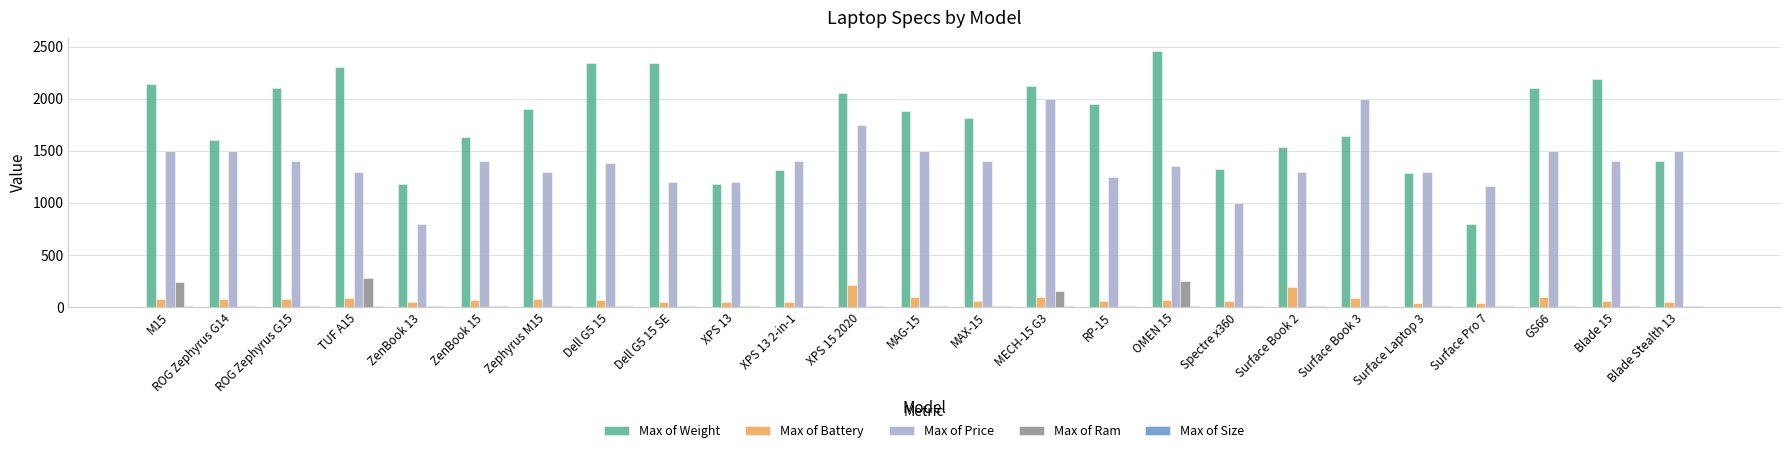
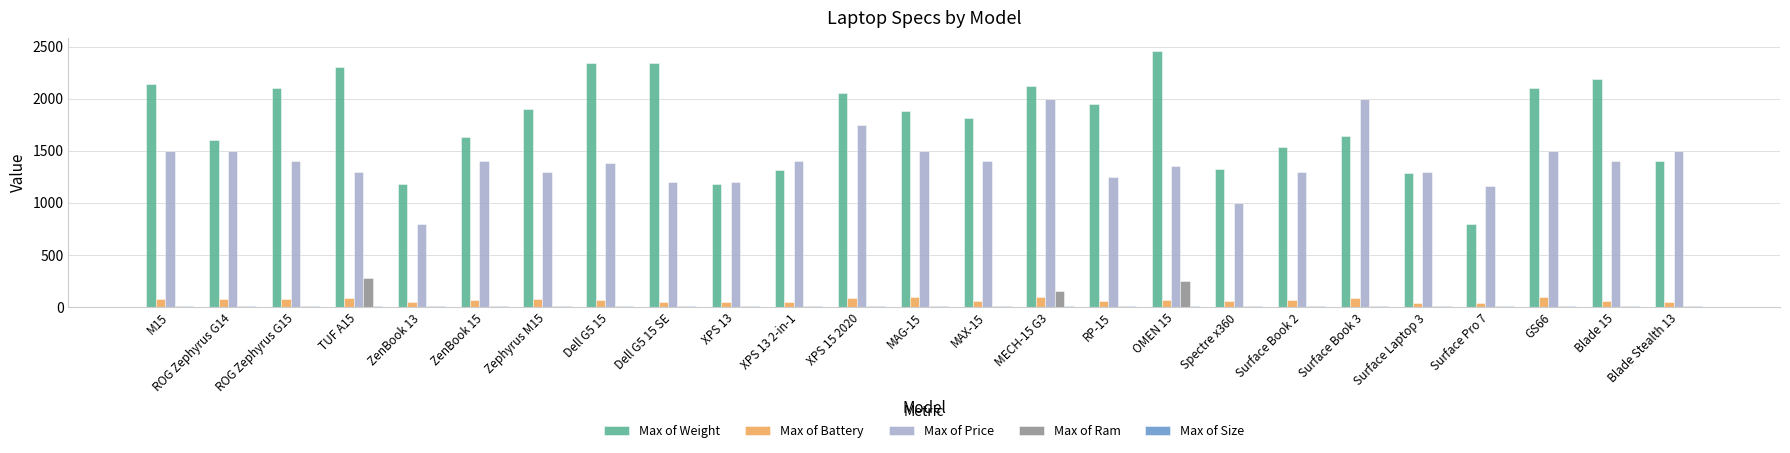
Max of Ram, M15: 250 -> 20
Max of Battery, XPS 15 2020: 210 -> 90
Max of Battery, Surface Book 2: 200 -> 70
